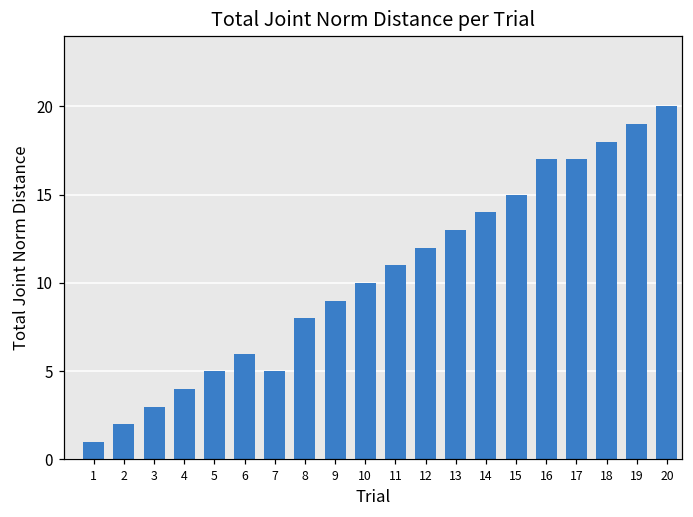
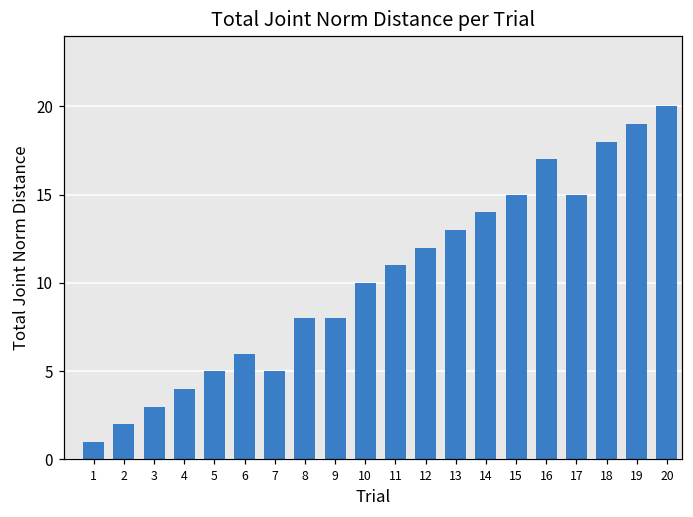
9: 9 -> 8
17: 17 -> 15
